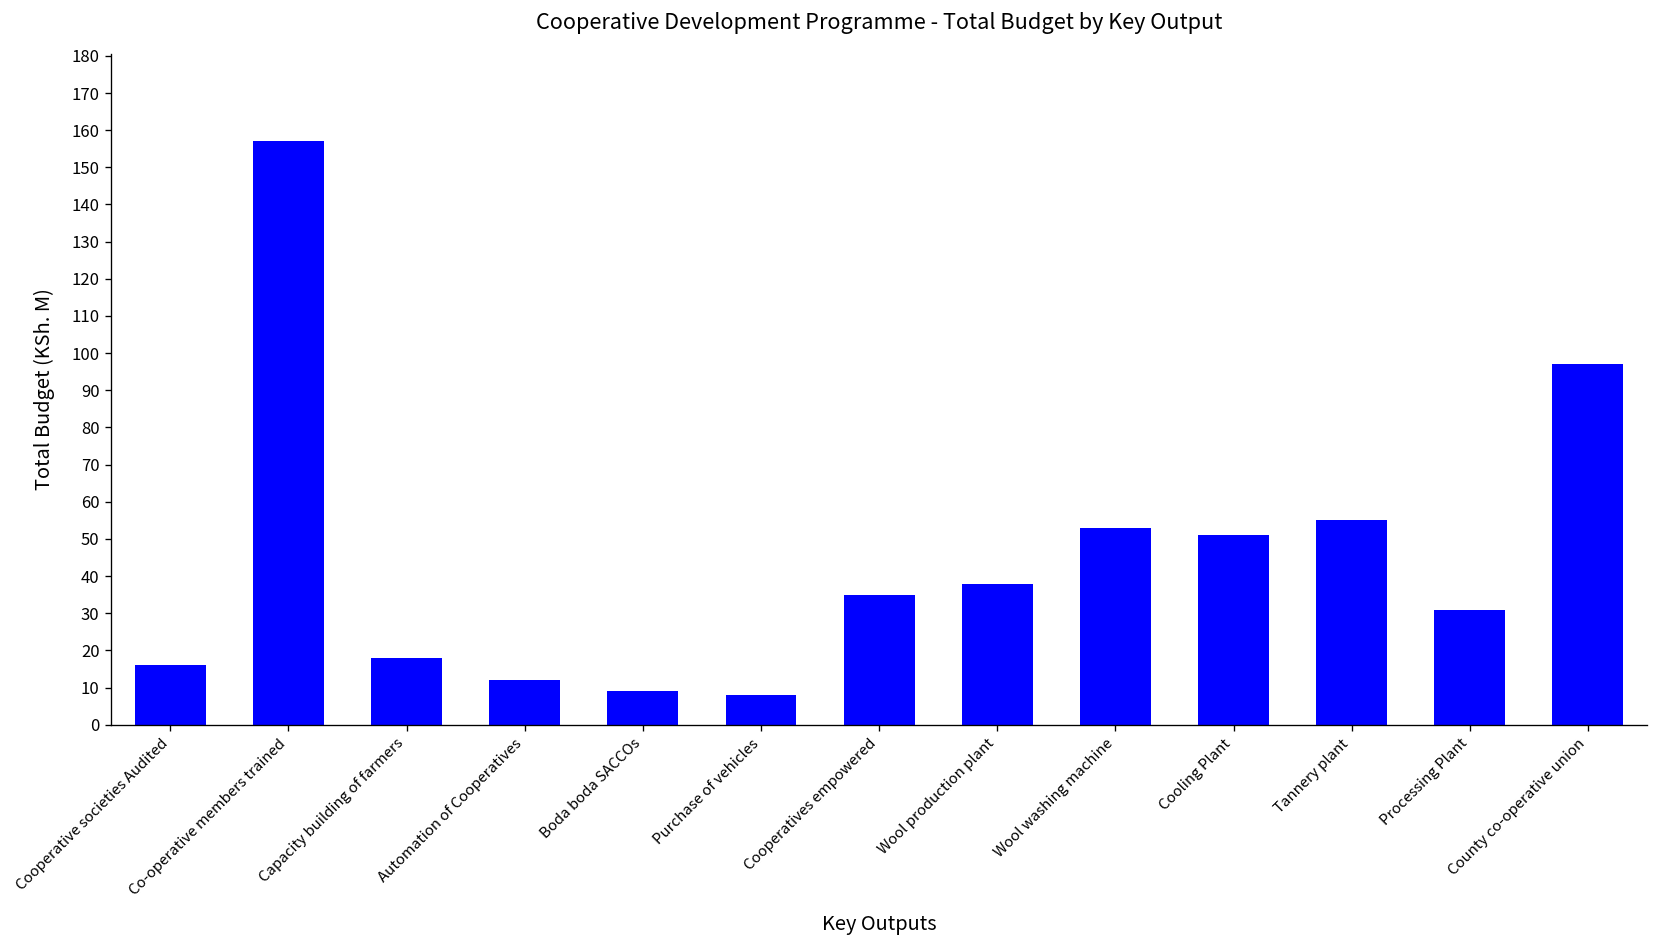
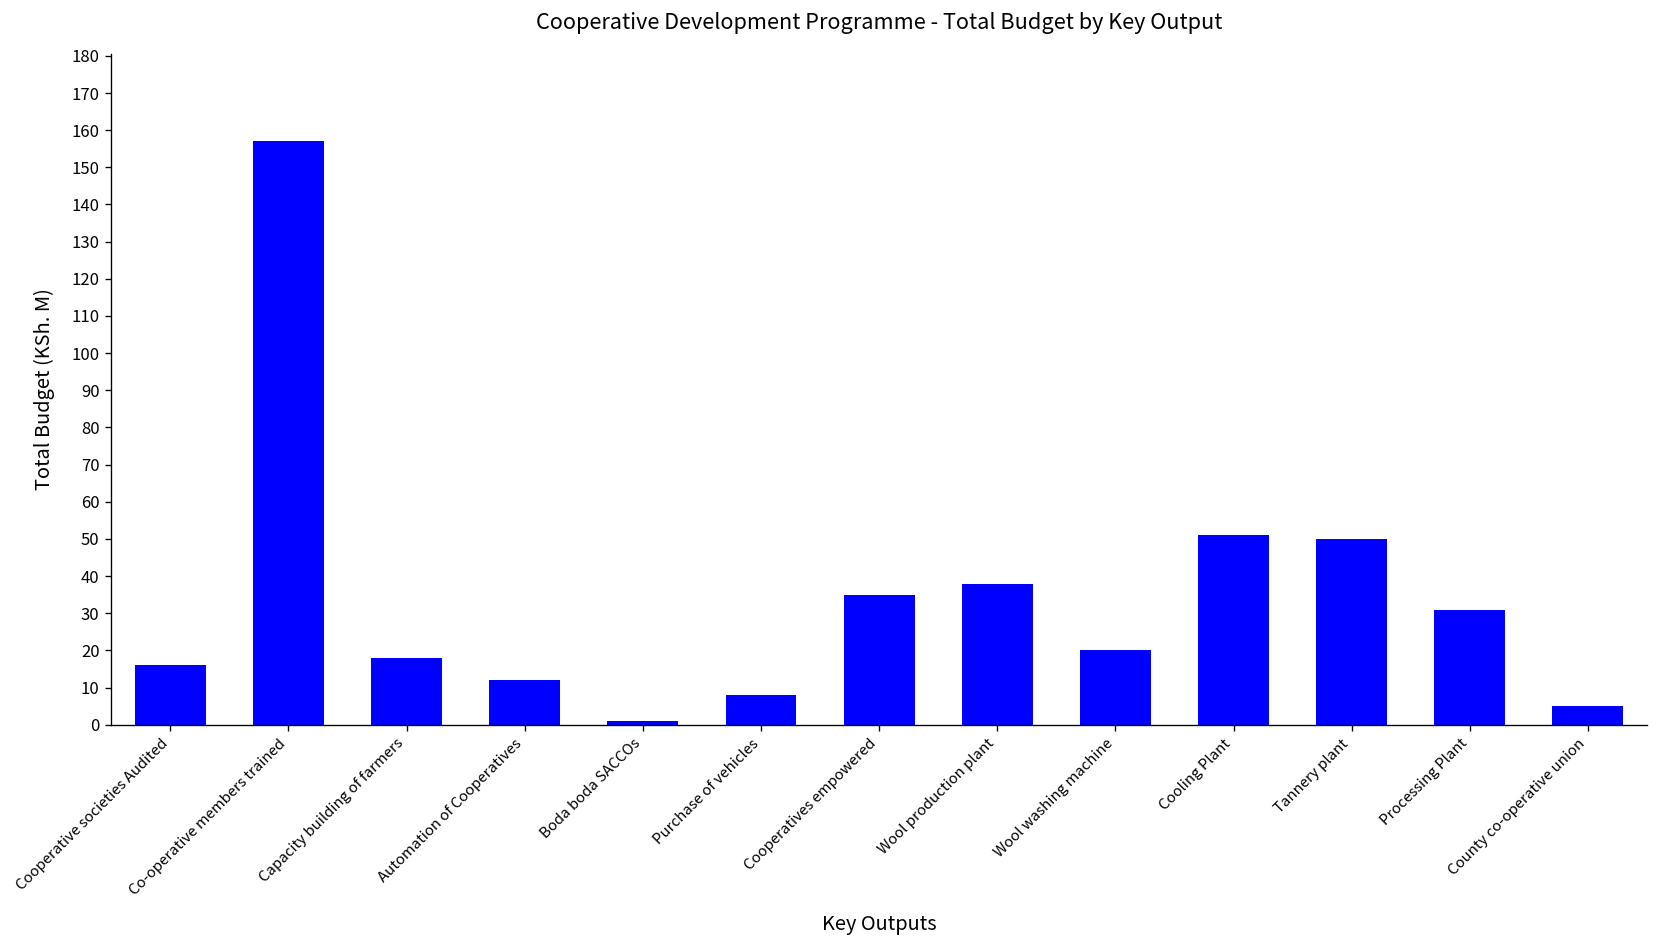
Boda boda SACCOs: 9 -> 1
Wool washing machine: 53 -> 20
Tannery plant: 55 -> 50
County co-operative union: 97 -> 5
